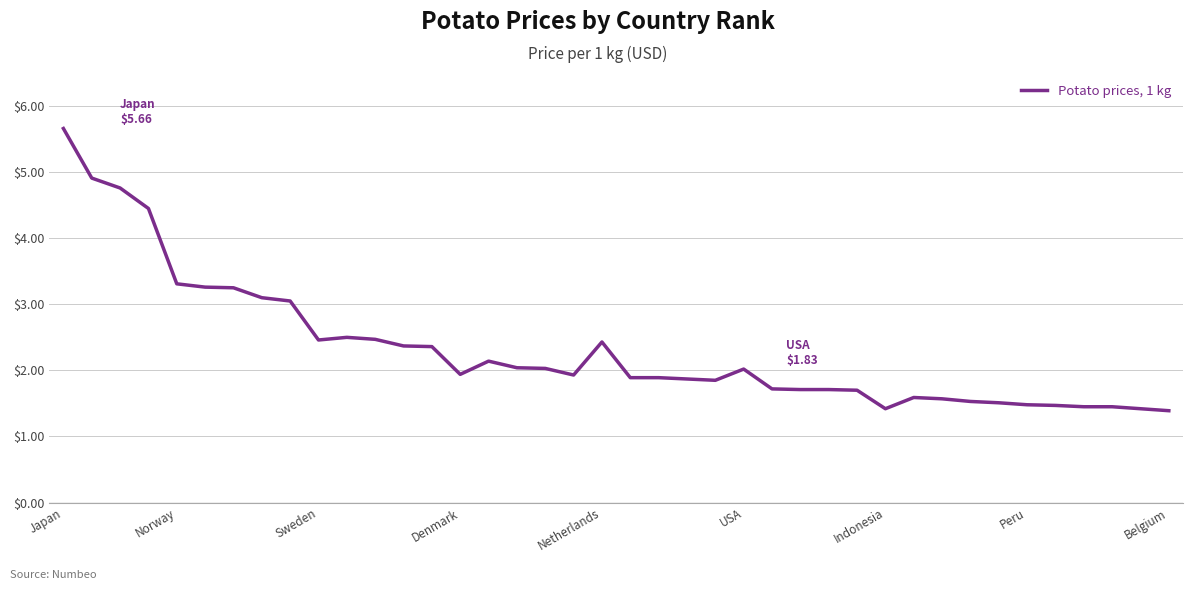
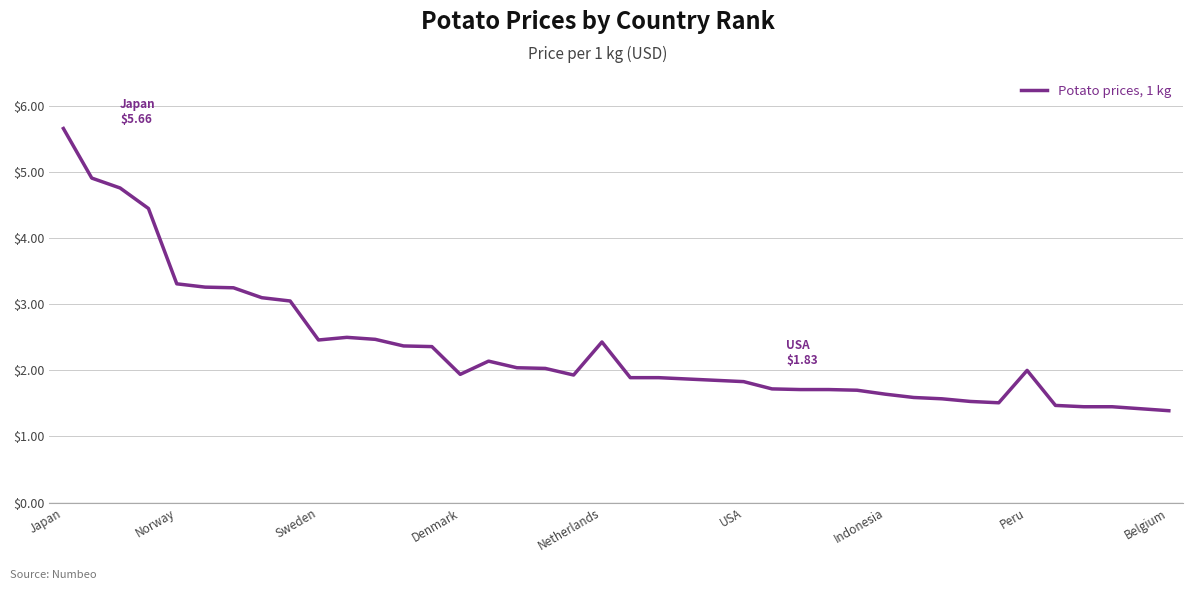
USA: $2.0 -> $1.8
Indonesia: $1.4 -> $1.6
Peru: $1.5 -> $2.0
